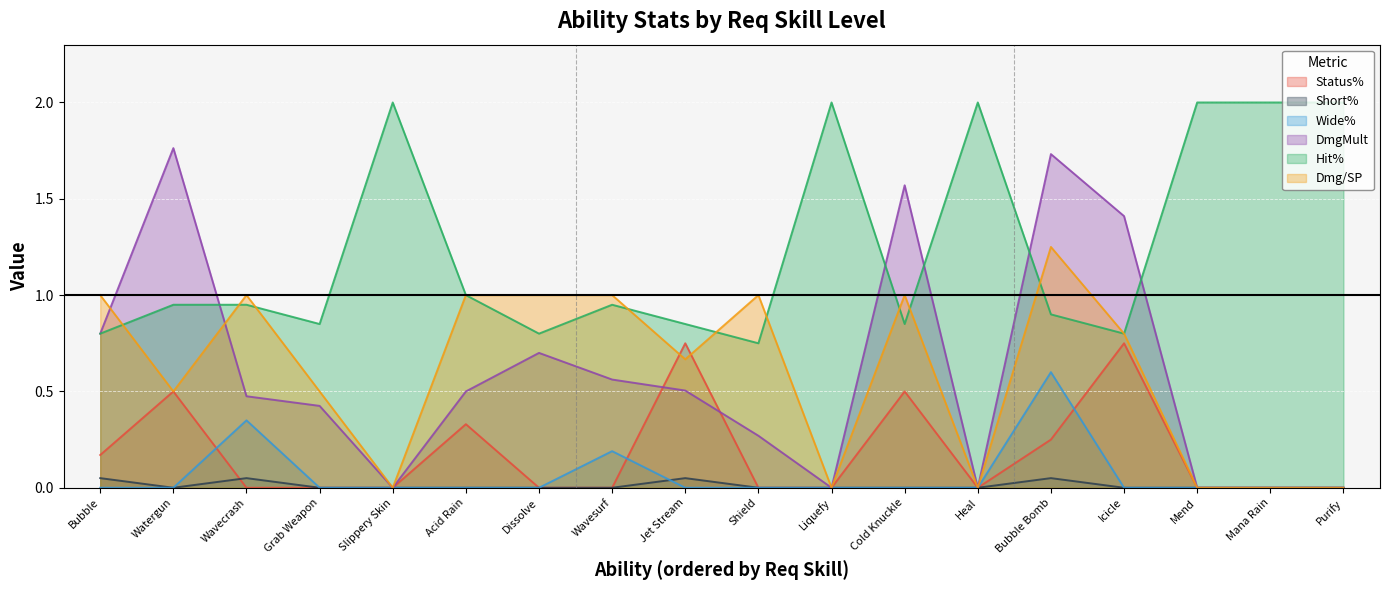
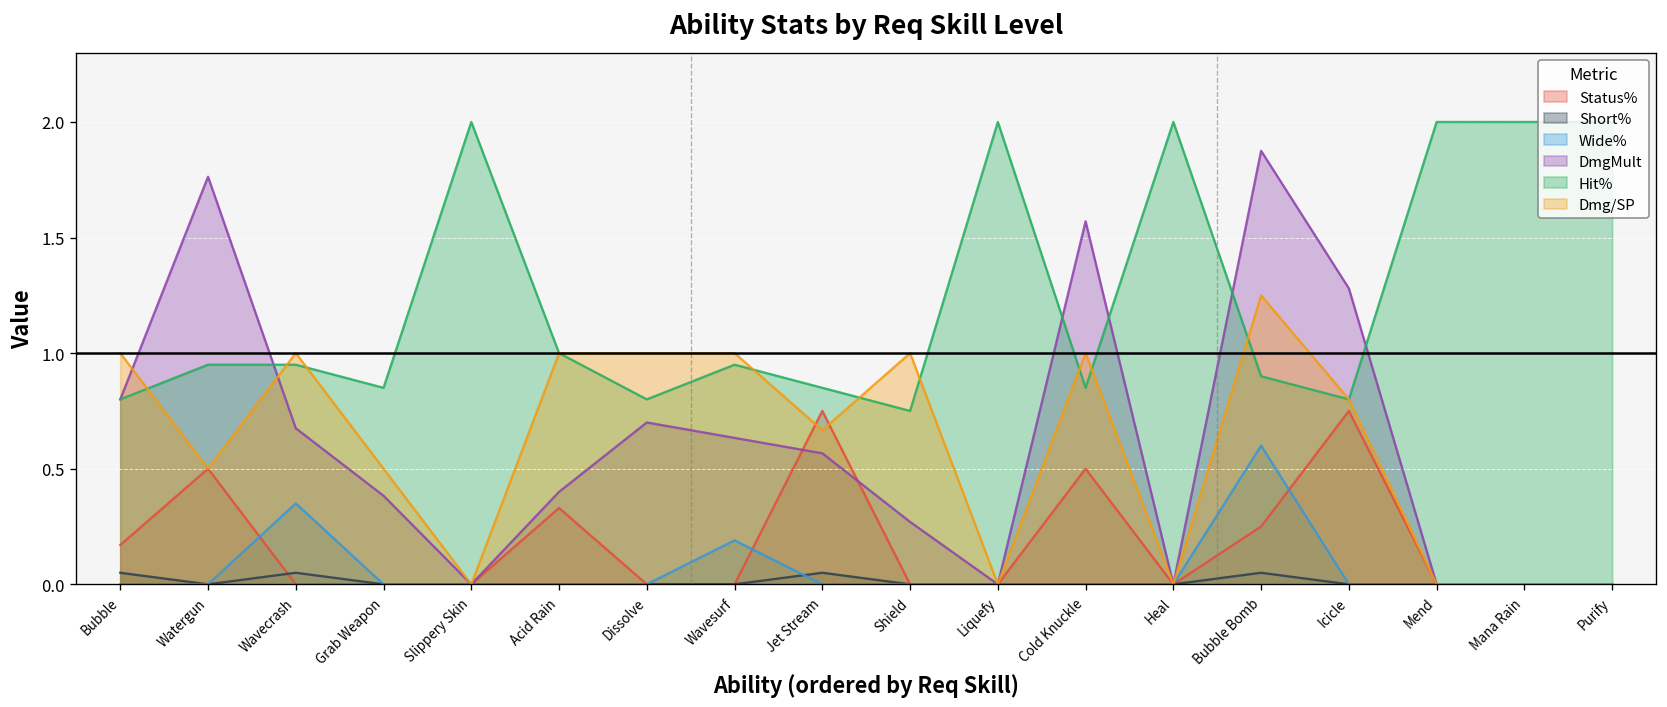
DmgMult, Wavecrash: 0.48 -> 0.68
DmgMult, Grab Weapon: 0.43 -> 0.38
DmgMult, Acid Rain: 0.5 -> 0.4
DmgMult, Wavesurf: 0.56 -> 0.63
DmgMult, Jet Stream: 0.50 -> 0.57
DmgMult, Bubble Bomb: 1.73 -> 1.88
DmgMult, Icicle: 1.41 -> 1.28
